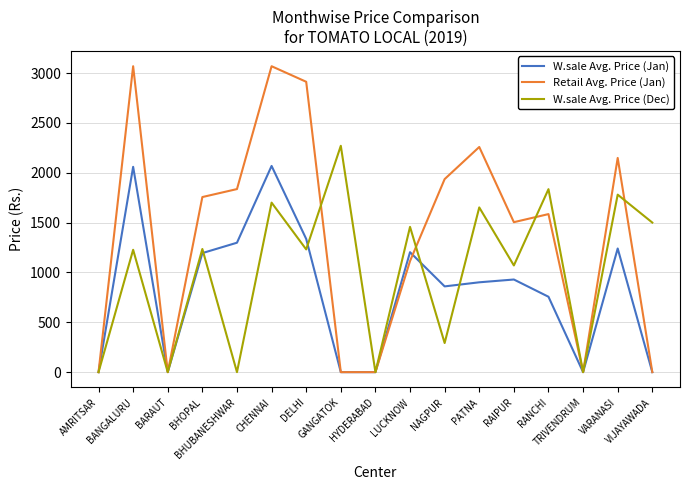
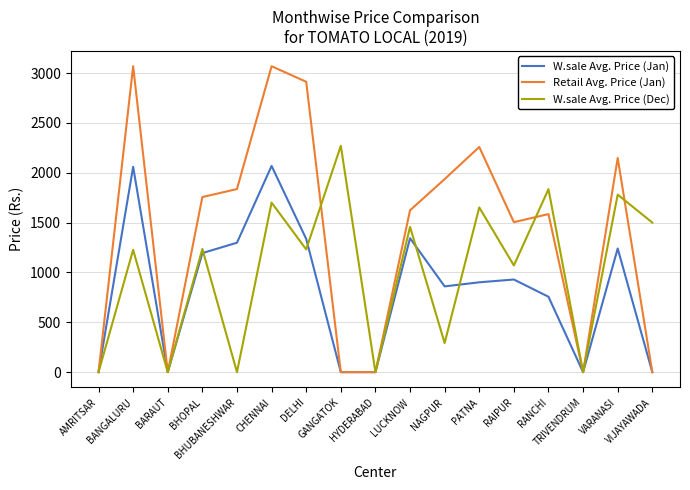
W.sale Avg. Price (Jan), LUCKNOW: 1200 -> 1300
Retail Avg. Price (Jan), LUCKNOW: 1100 -> 1600
